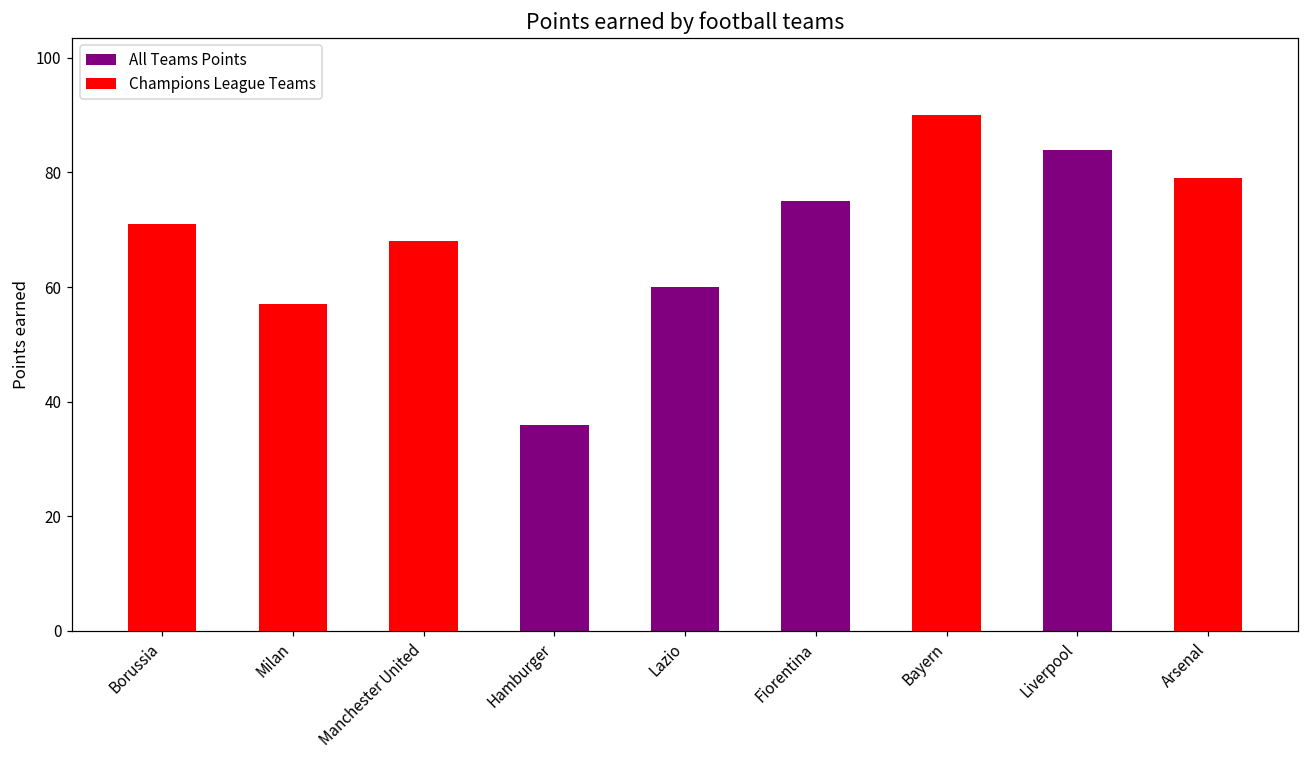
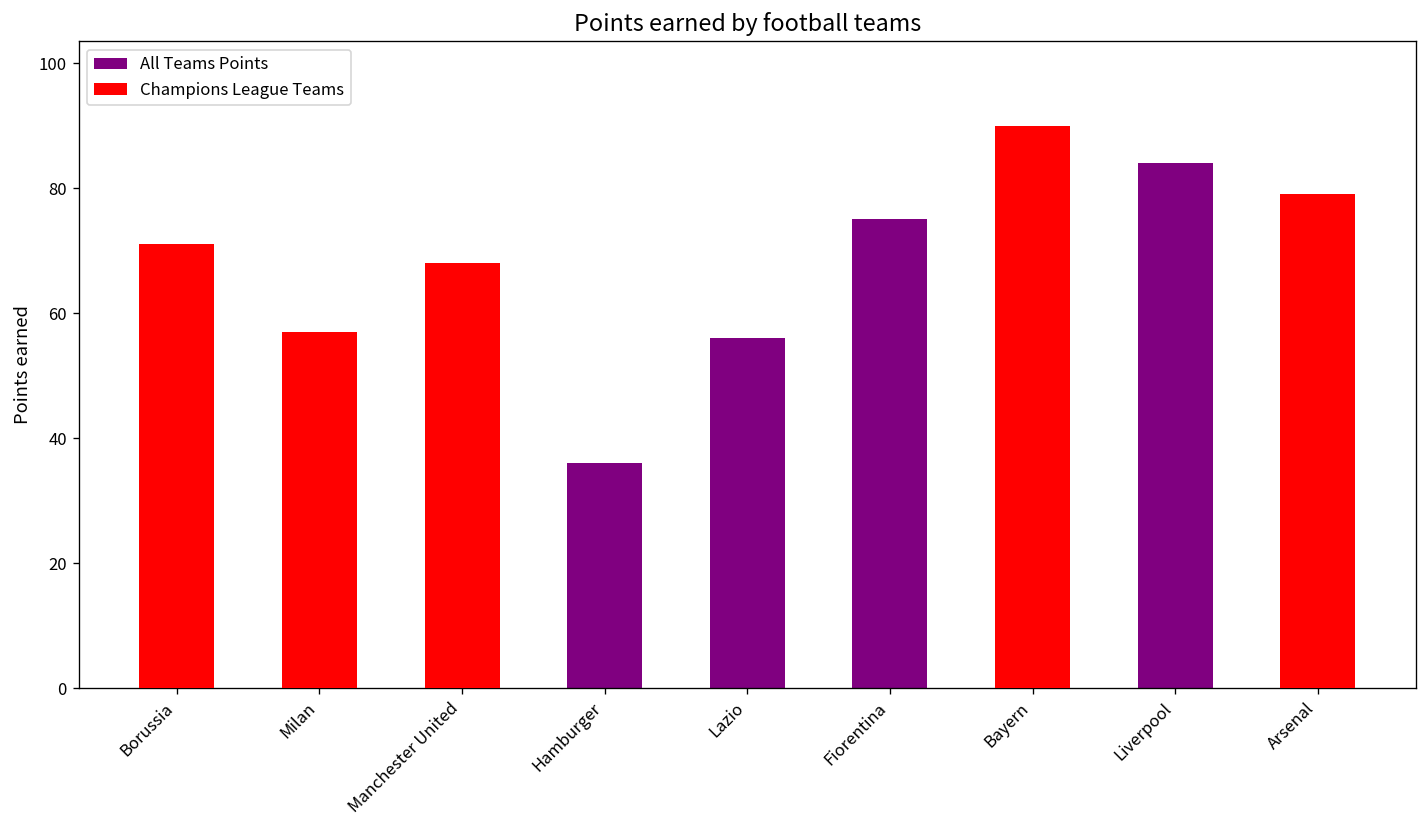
All Teams Points, Lazio: 60 -> 56
